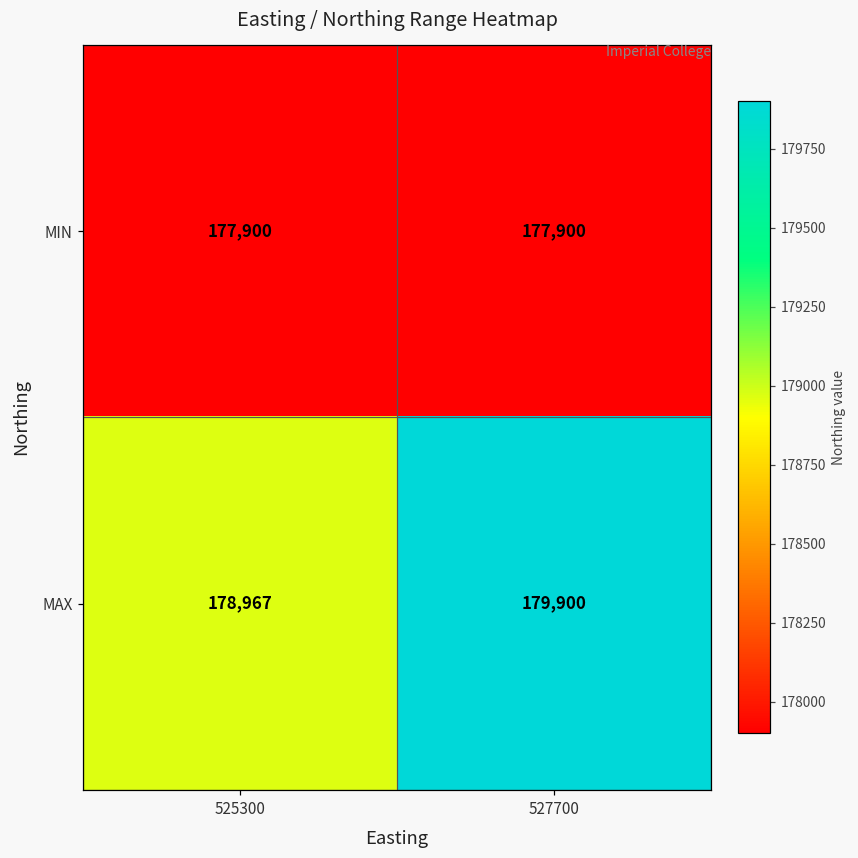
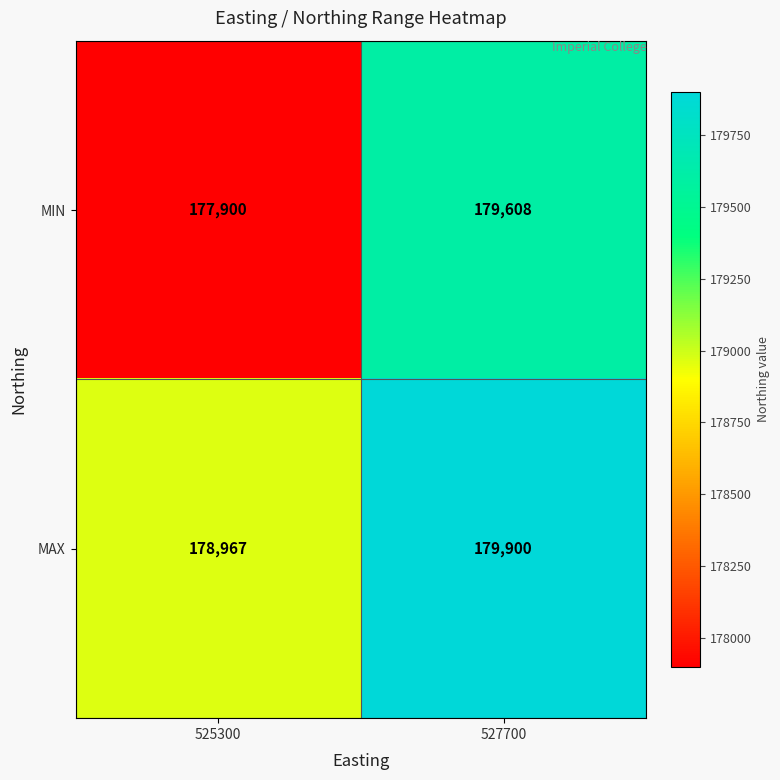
MIN, 527700: 177,900 -> 179,608
